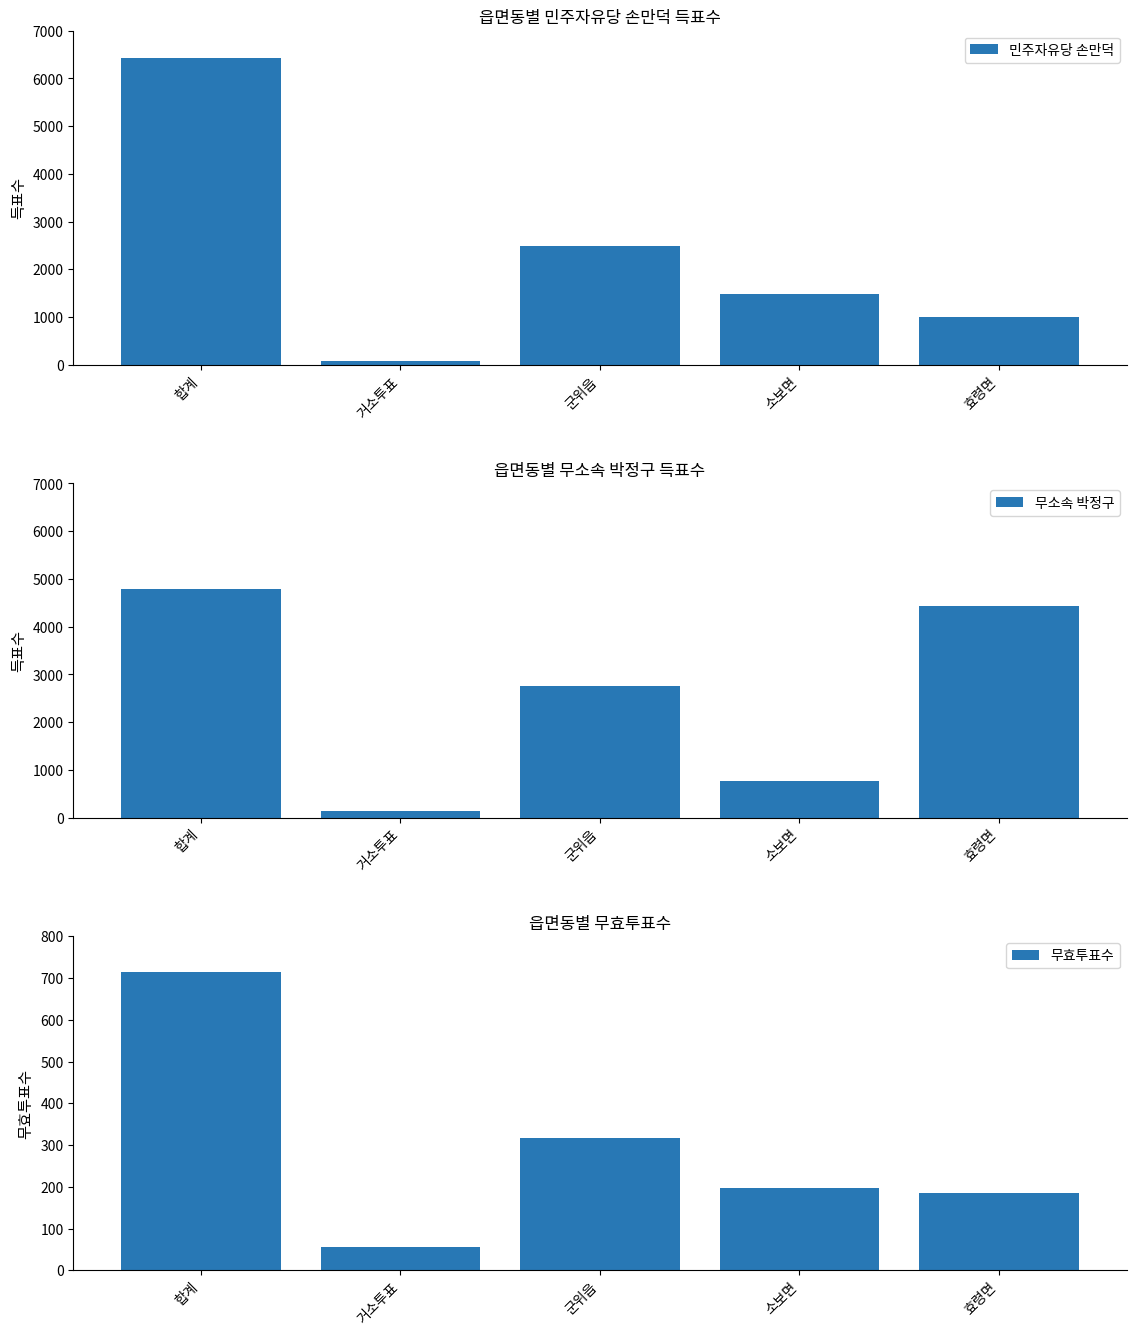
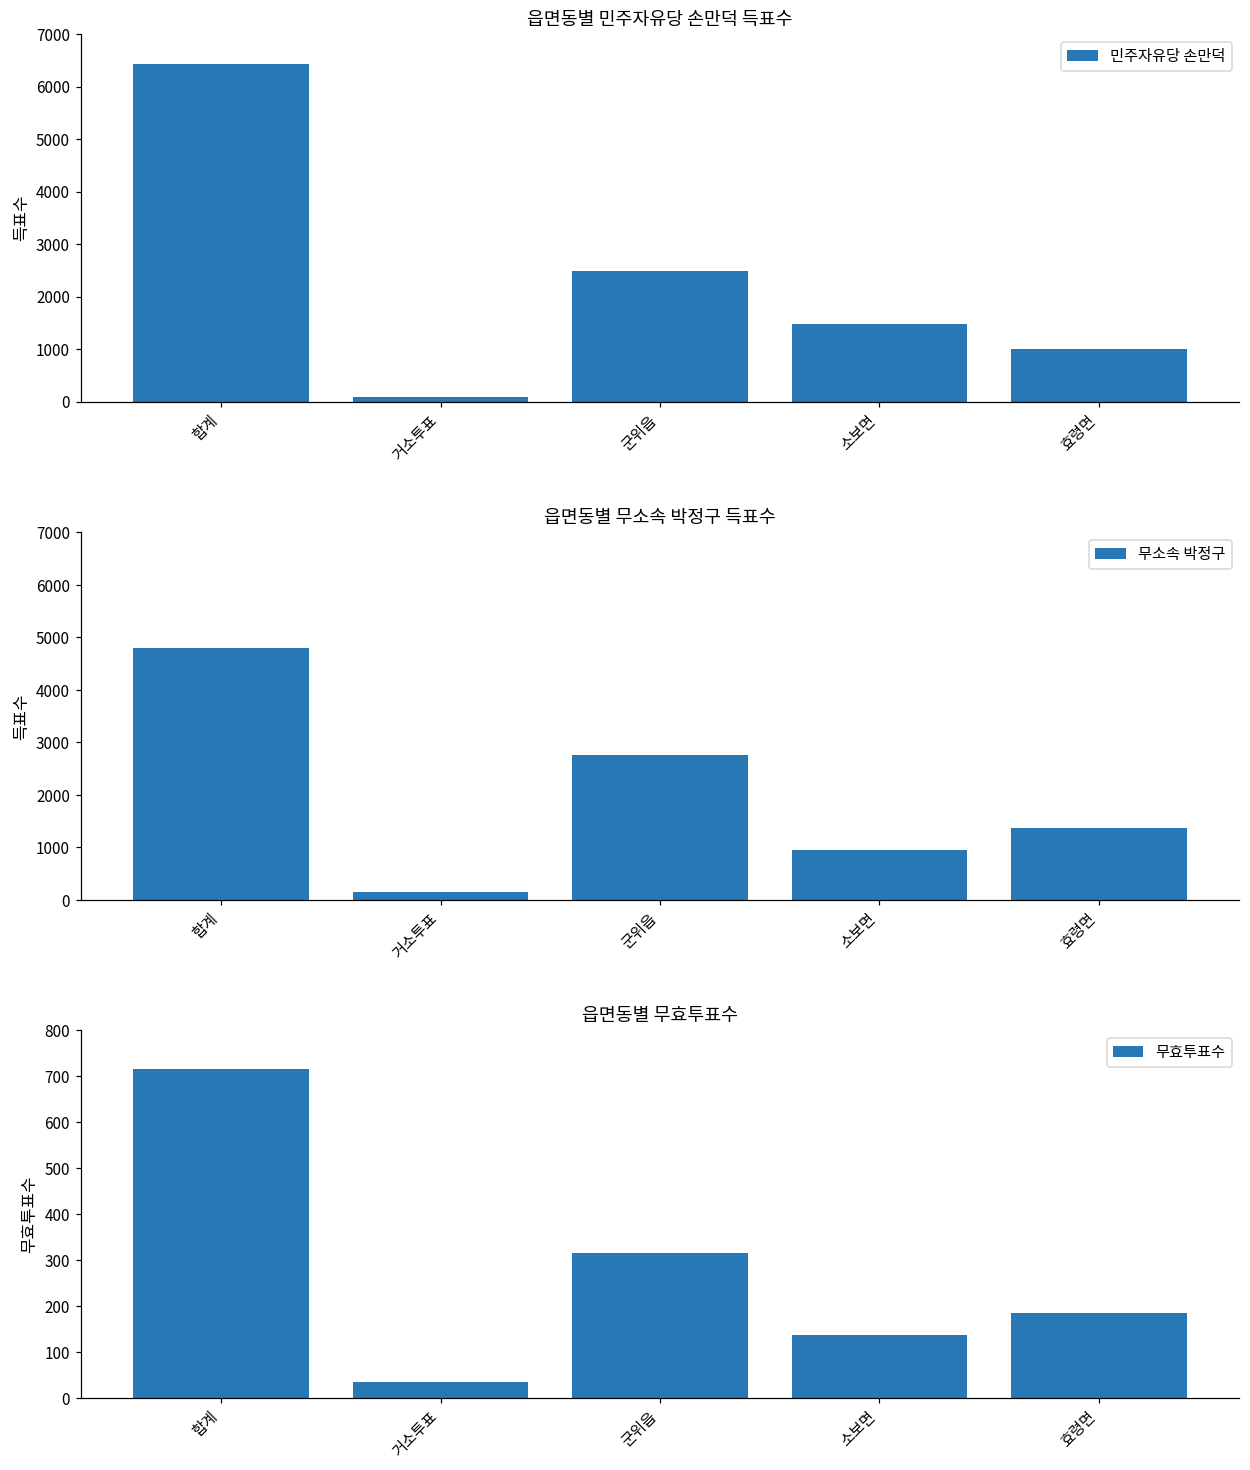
읍면동별 무소속 박정구 득표수, 소보면: 800 -> 900
읍면동별 무소속 박정구 득표수, 효령면: 4400 -> 1400
읍면동별 무효투표수, 거소투표: 60 -> 40
읍면동별 무효투표수, 소보면: 200 -> 140
